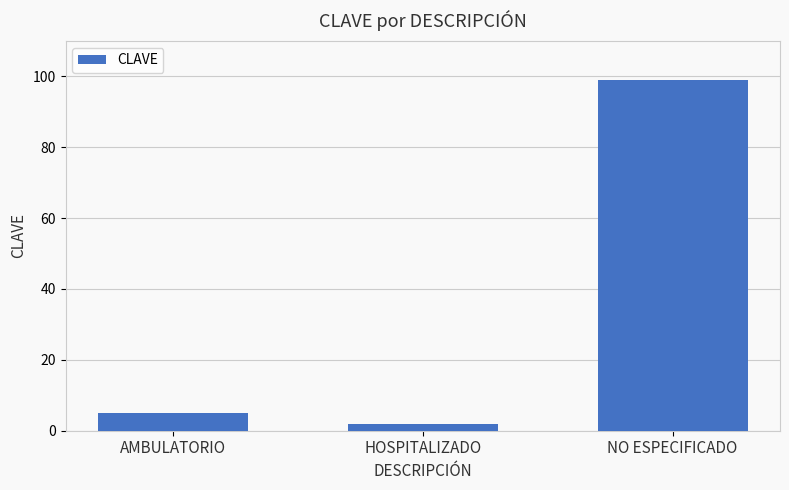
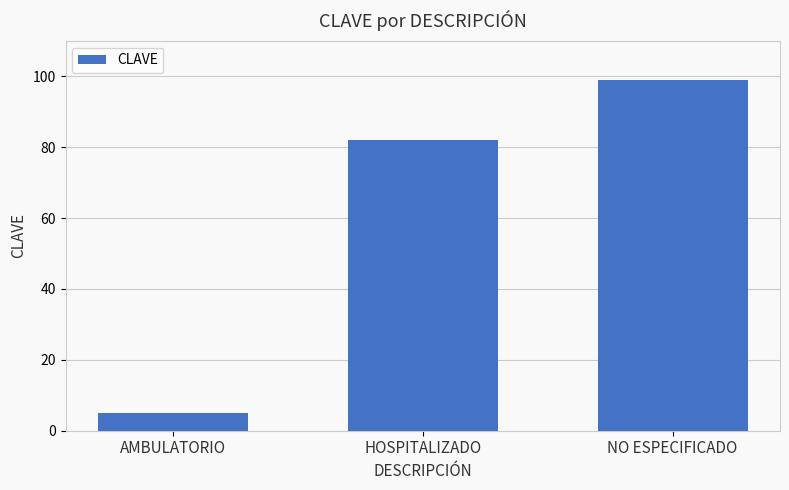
HOSPITALIZADO: 2 -> 82
